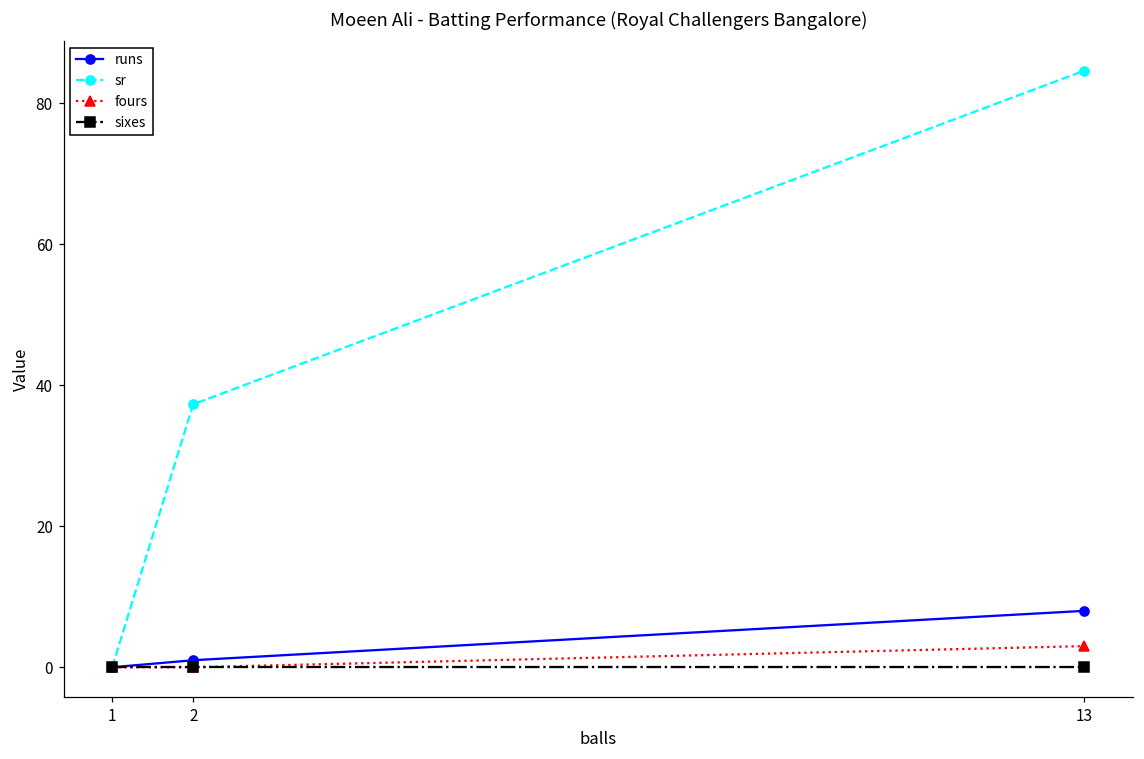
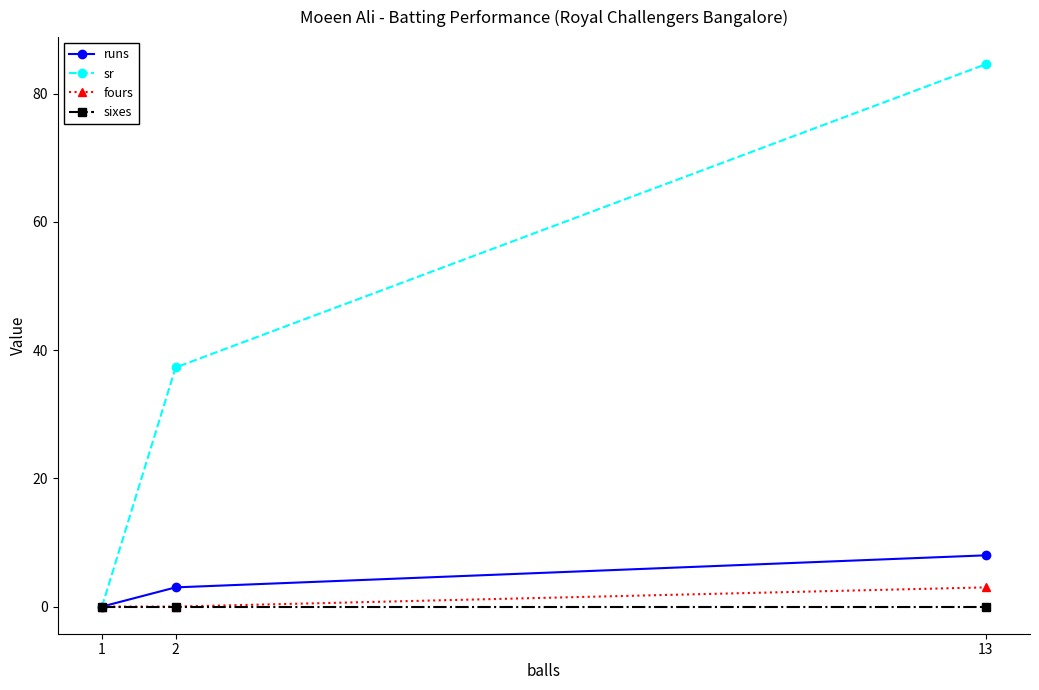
runs, 2: 1 -> 3
